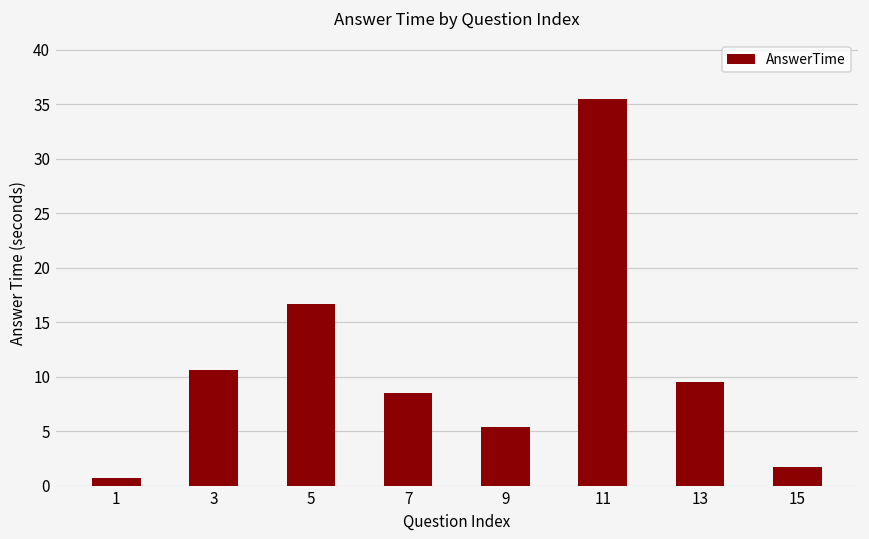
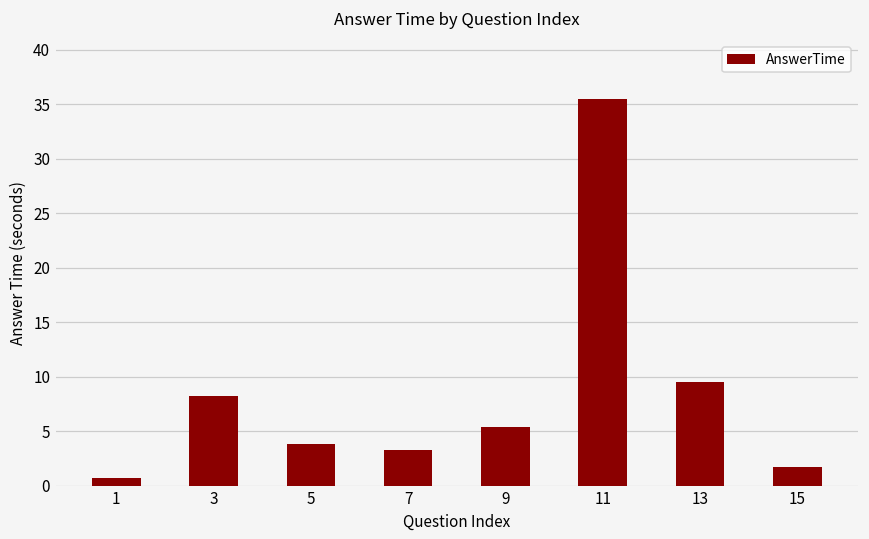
3: 11 -> 8
5: 17 -> 4
7: 9 -> 3
